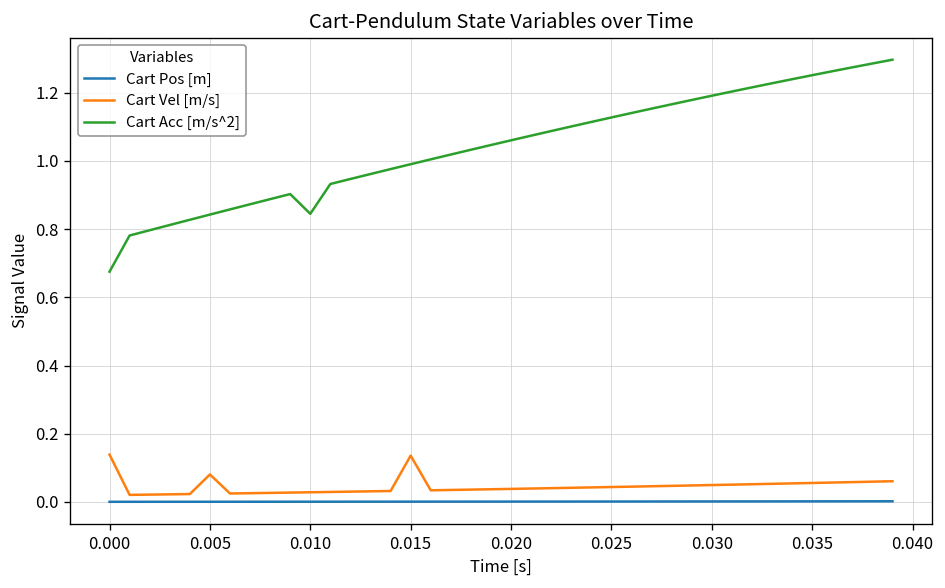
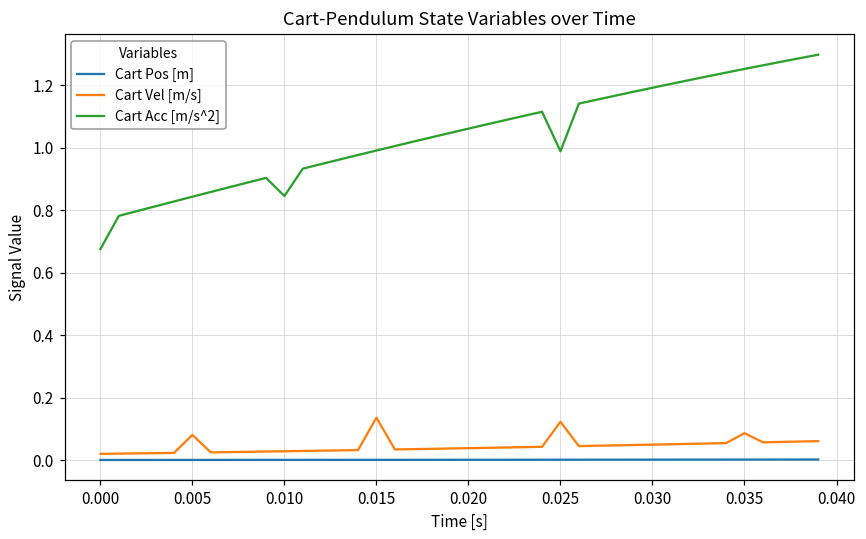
Cart Vel [m/s], 0.000: 0.14 -> 0.02
Cart Vel [m/s], 0.025: 0.04 -> 0.12
Cart Acc [m/s^2], 0.025: 1.13 -> 0.99
Cart Vel [m/s], 0.035: 0.06 -> 0.09
